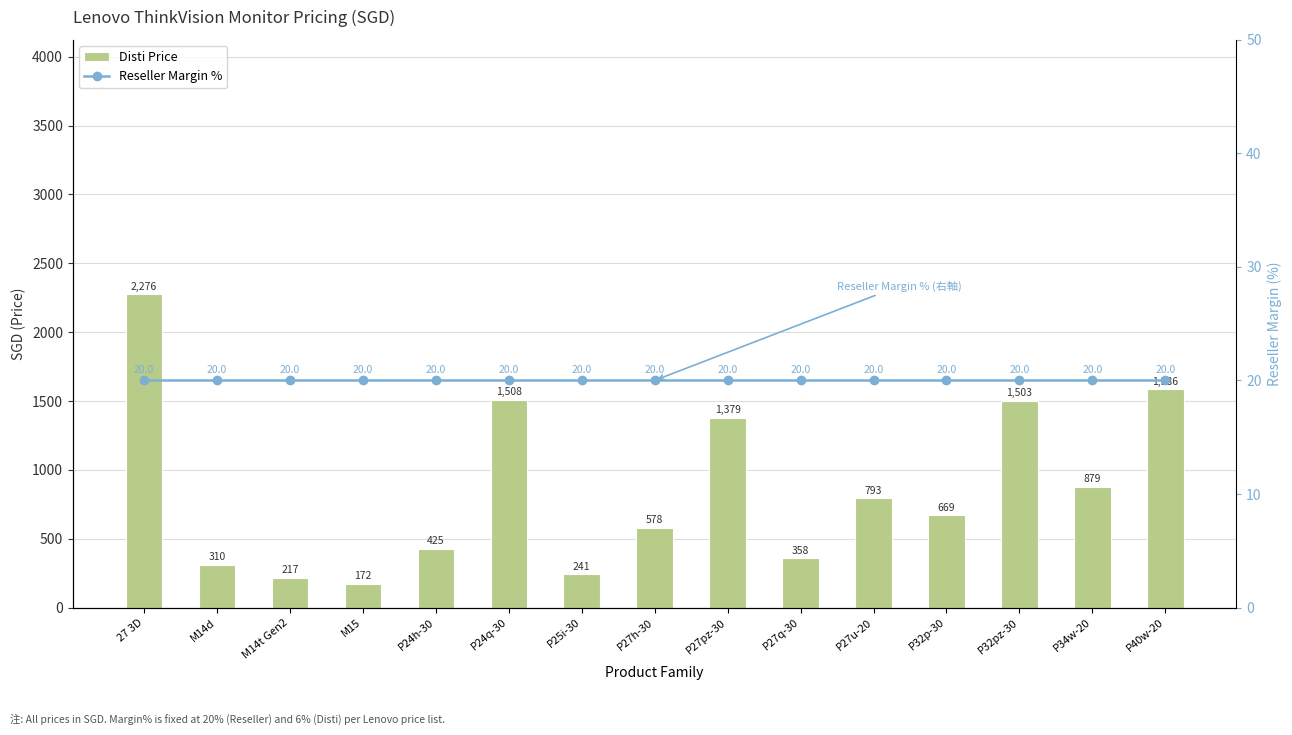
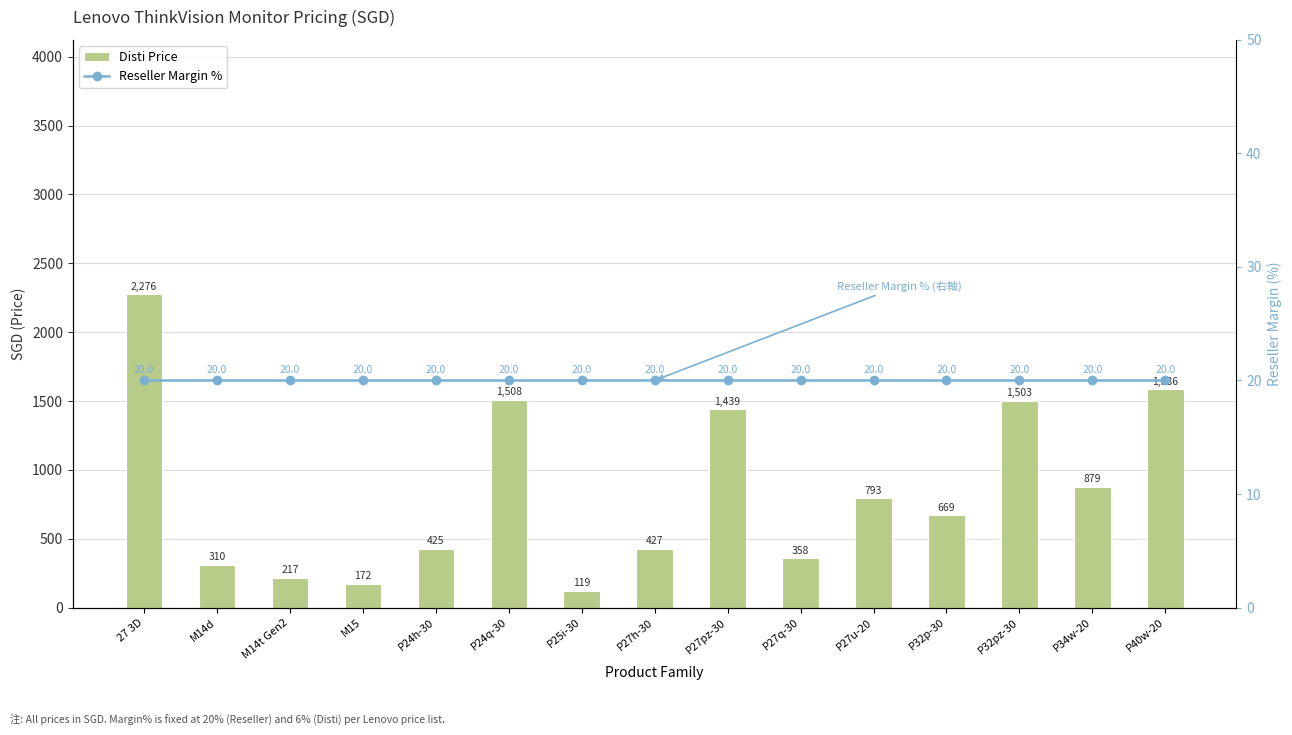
Disti Price, P25i-30: 241 -> 119
Disti Price, P27h-30: 578 -> 427
Disti Price, P27pz-30: 1,379 -> 1,439
